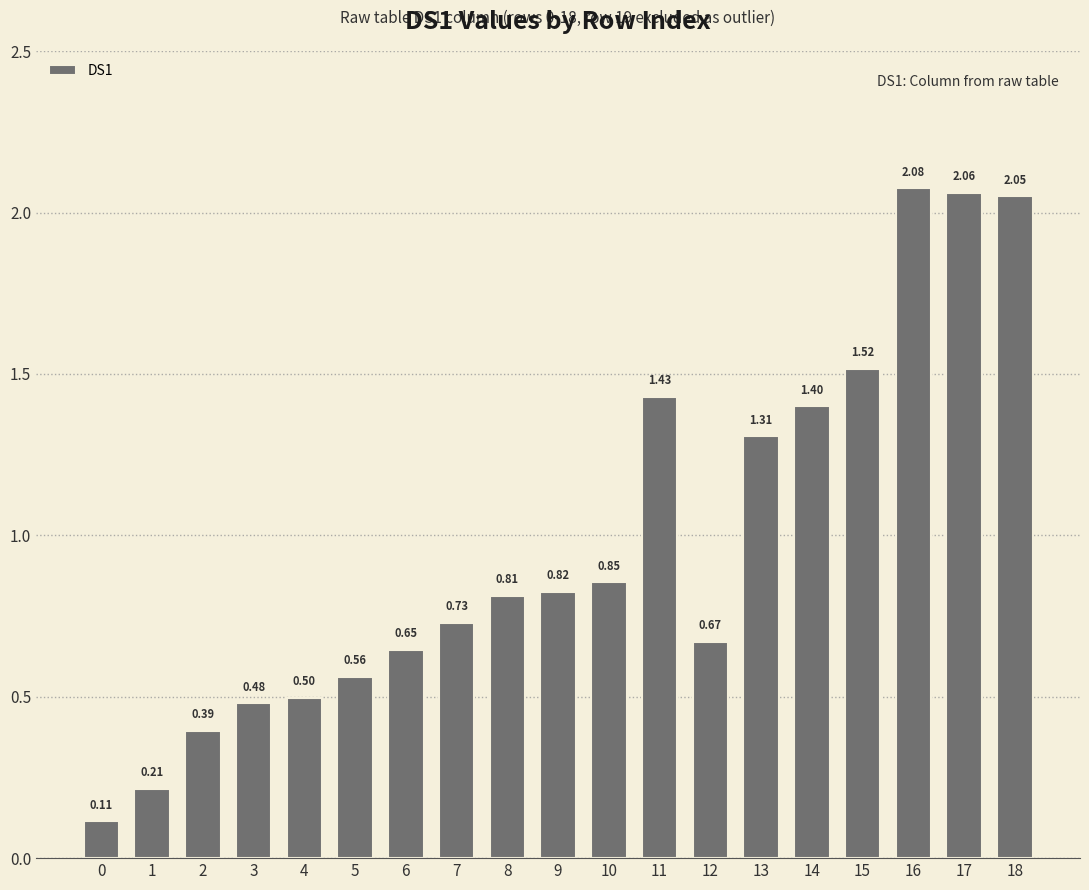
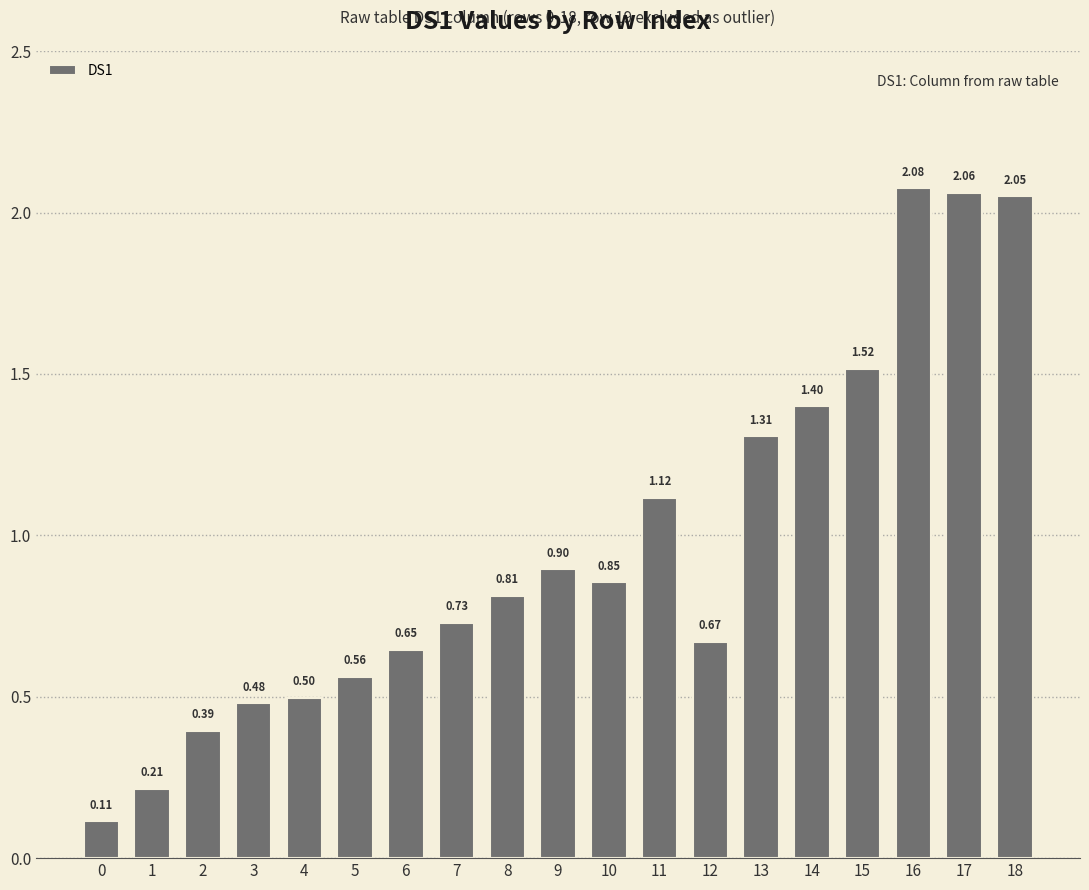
9: 0.82 -> 0.90
11: 1.43 -> 1.12
